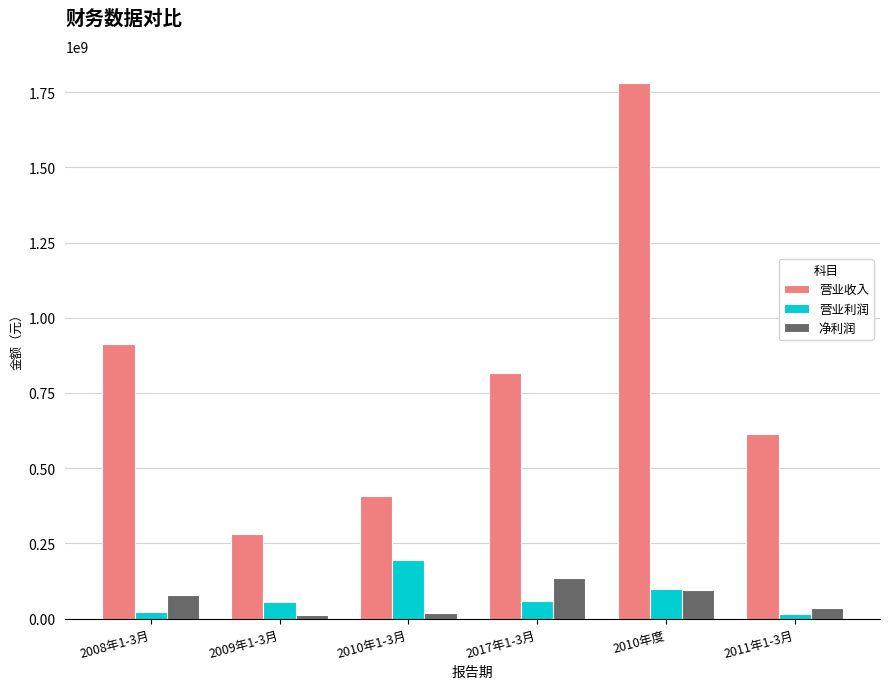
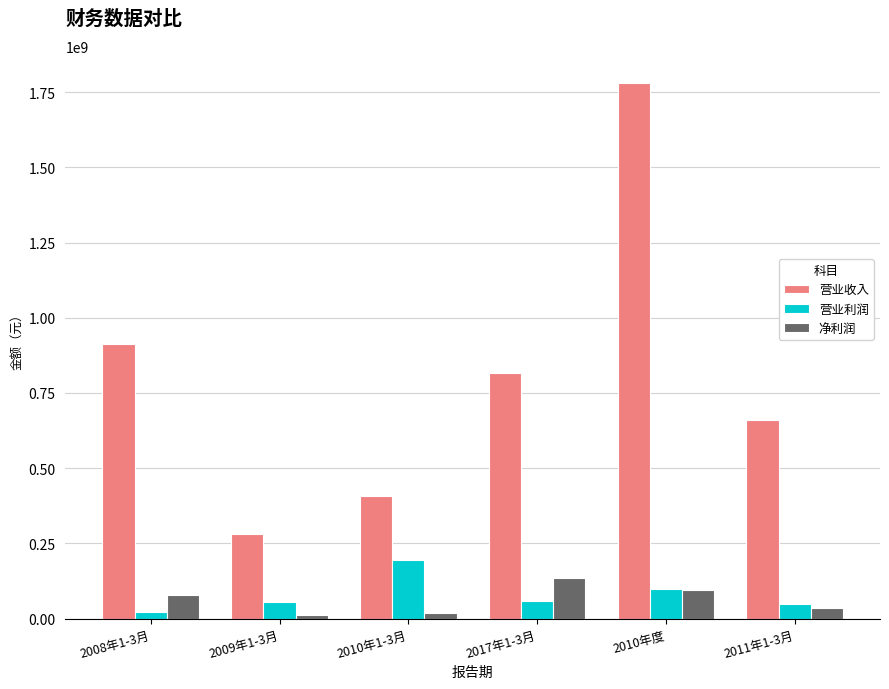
营业收入, 2011年1-3月: 610000000 -> 660000000
营业利润, 2011年1-3月: 10000000 -> 50000000
